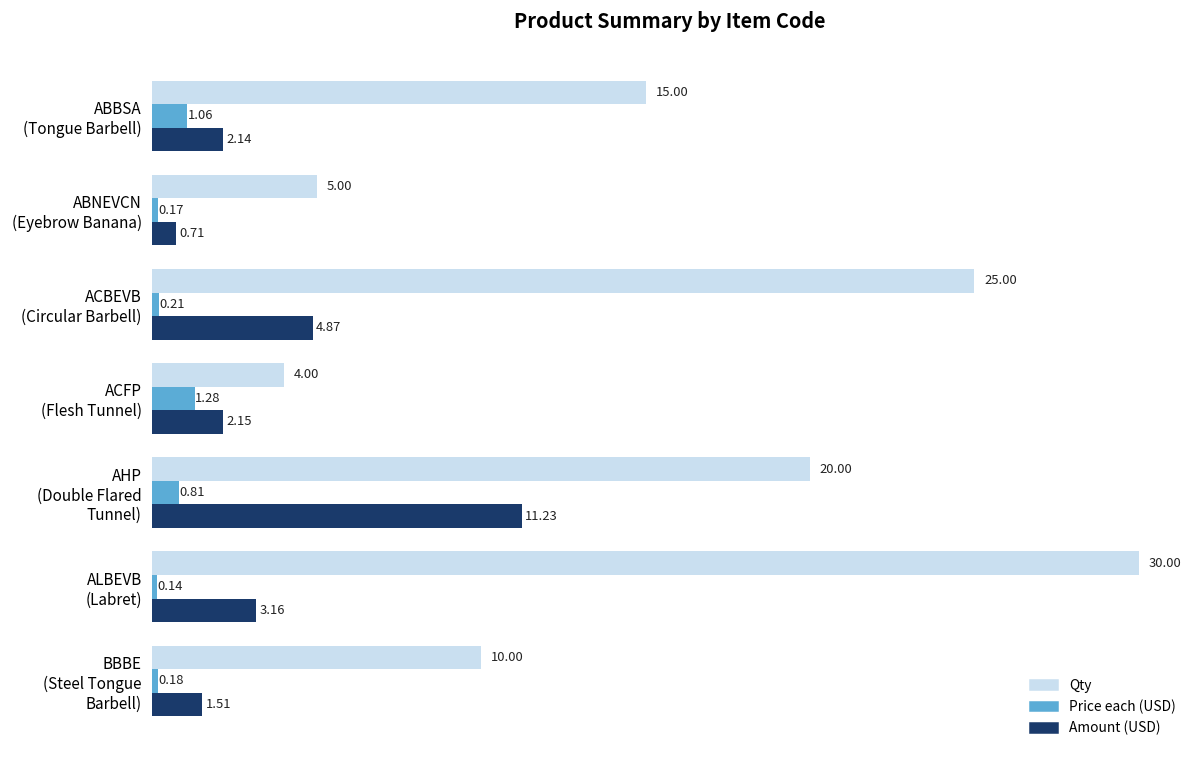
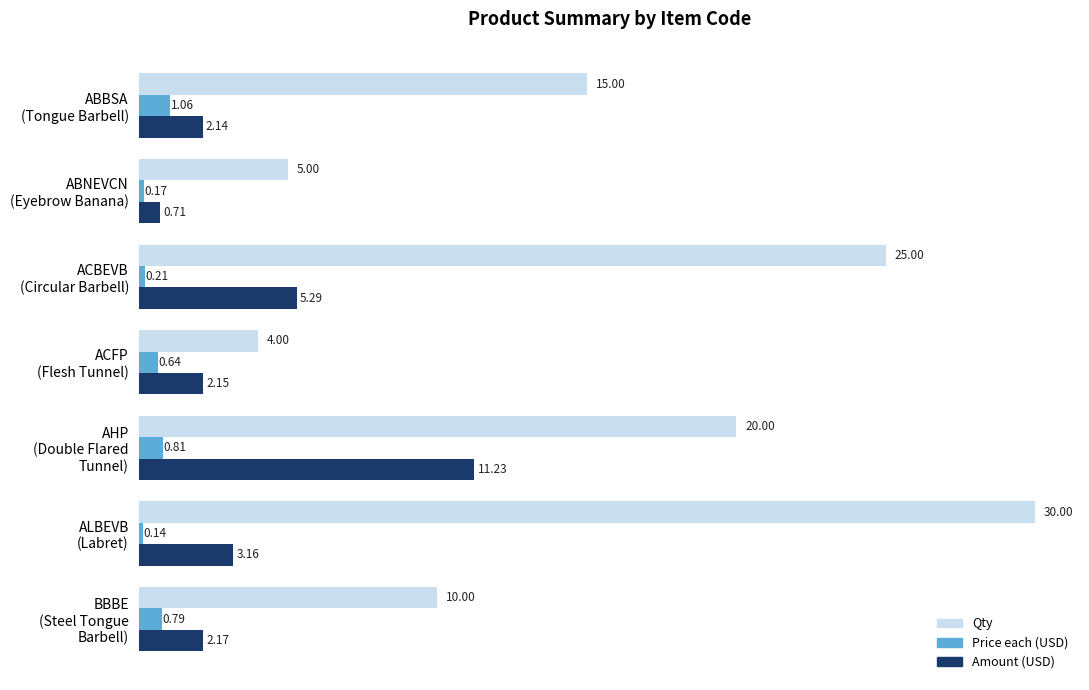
Amount (USD), ACBEVB (Circular Barbell): 4.87 -> 5.29
Price each (USD), ACFP (Flesh Tunnel): 1.28 -> 0.64
Price each (USD), BBBE (Steel Tongue Barbell): 0.18 -> 0.79
Amount (USD), BBBE (Steel Tongue Barbell): 1.51 -> 2.17
